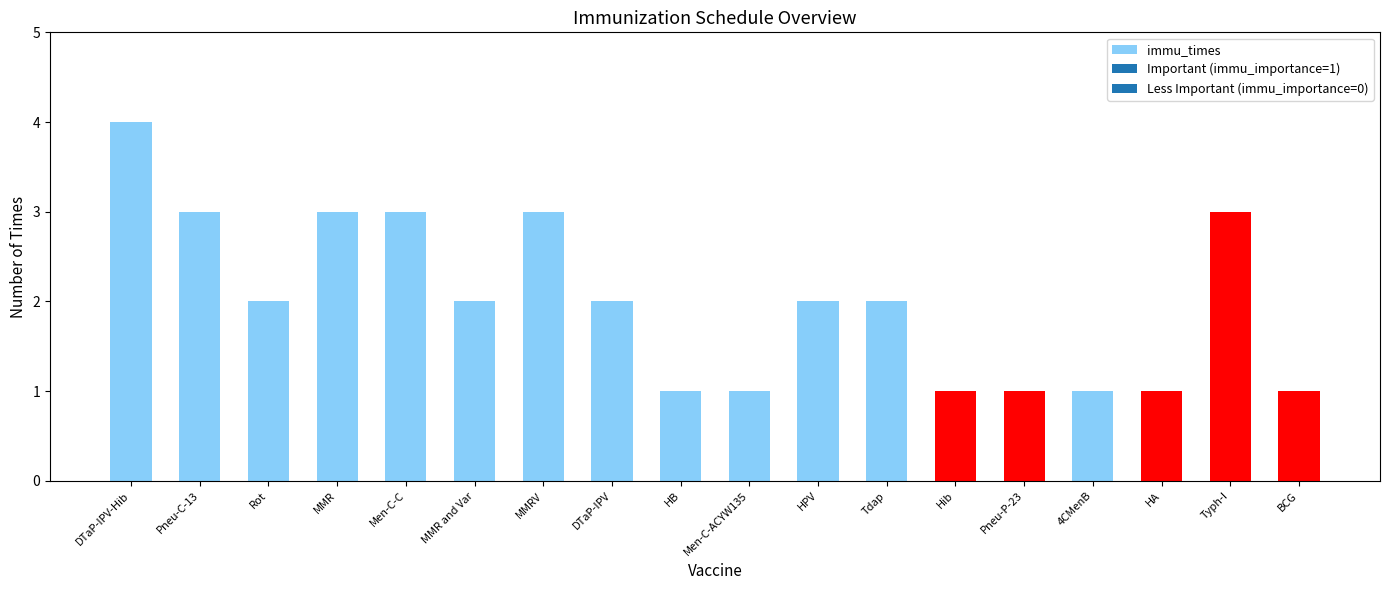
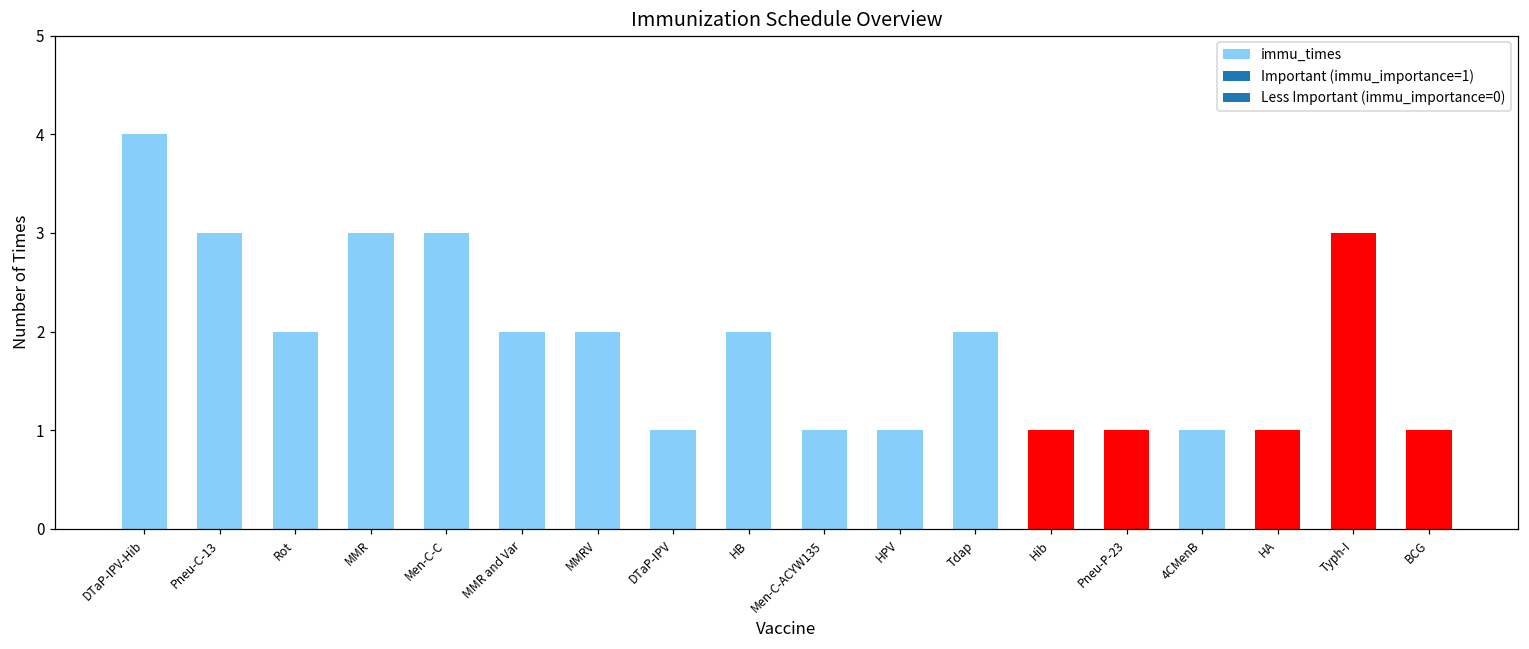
MMRV: 3 -> 2
DTaP-IPV: 2 -> 1
HB: 1 -> 2
HPV: 2 -> 1
